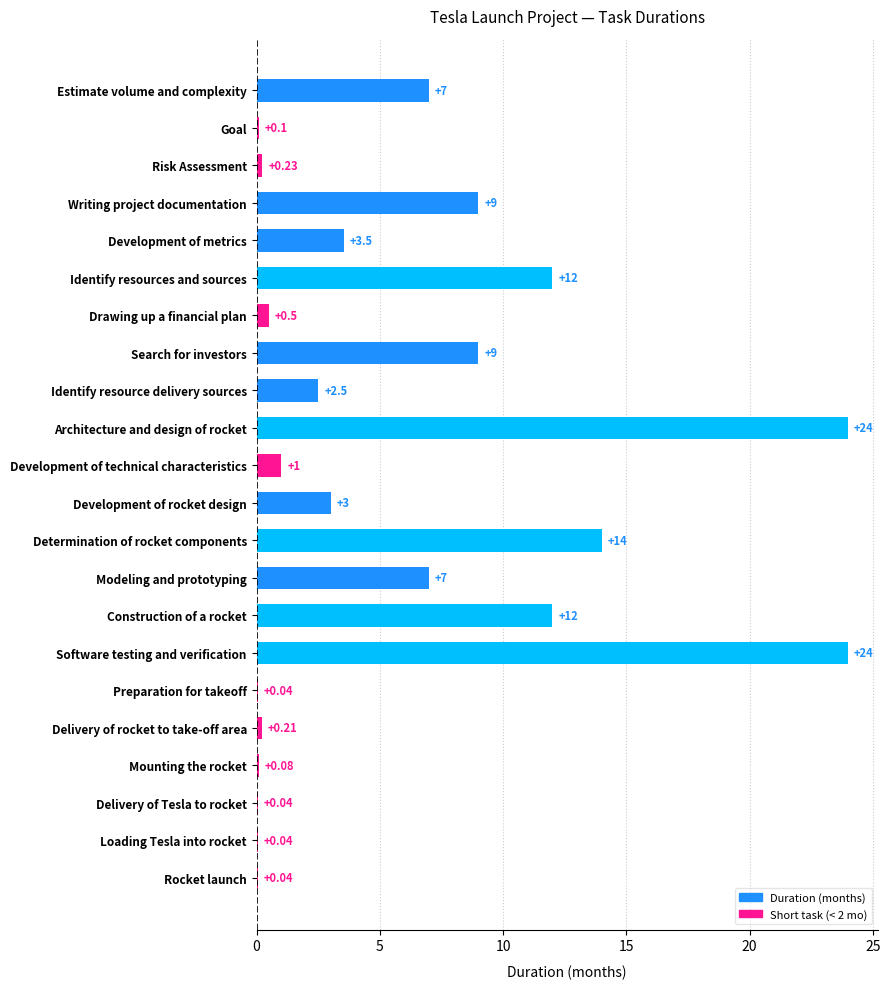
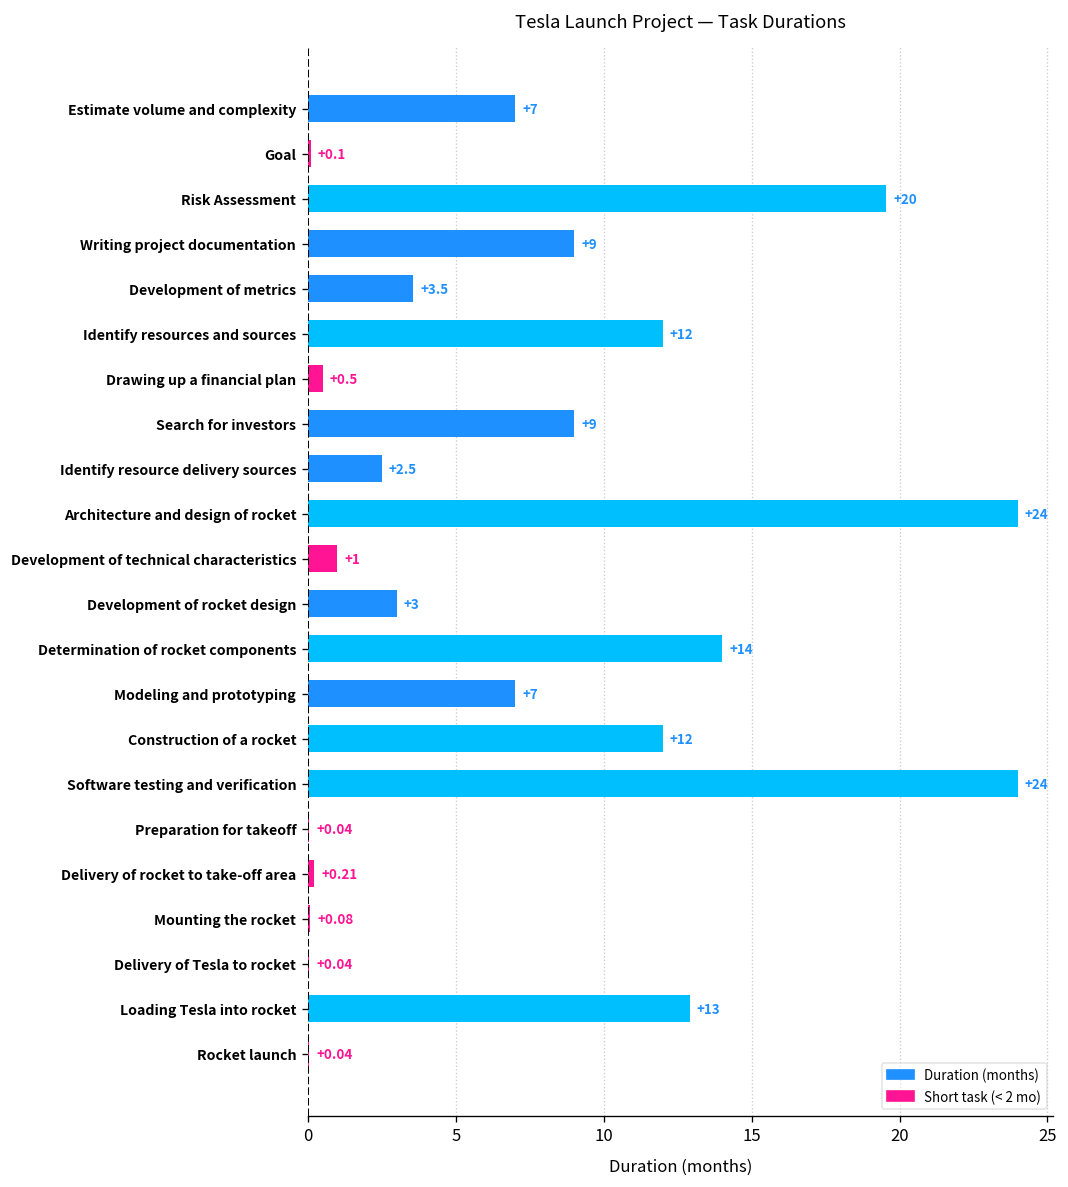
Risk Assessment: +0.23 -> +20
Loading Tesla into rocket: +0.04 -> +13
